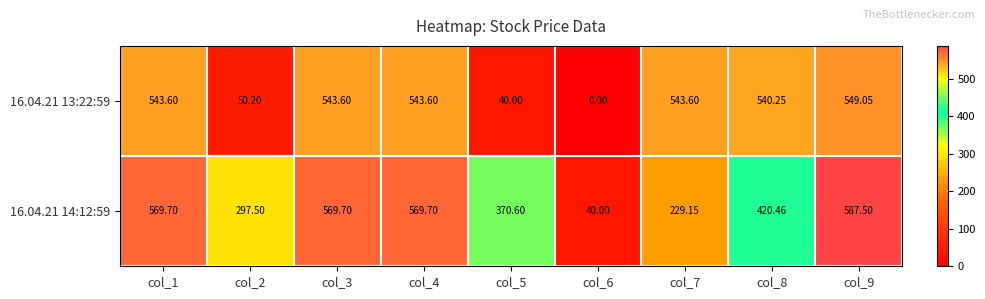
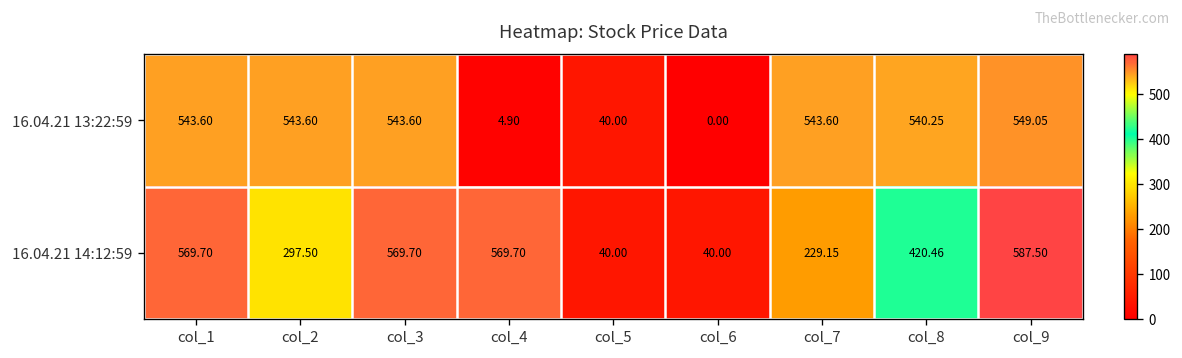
16.04.21 13:22:59, col_2: 50.20 -> 543.60
16.04.21 13:22:59, col_4: 543.60 -> 4.90
16.04.21 14:12:59, col_5: 370.60 -> 40.00
